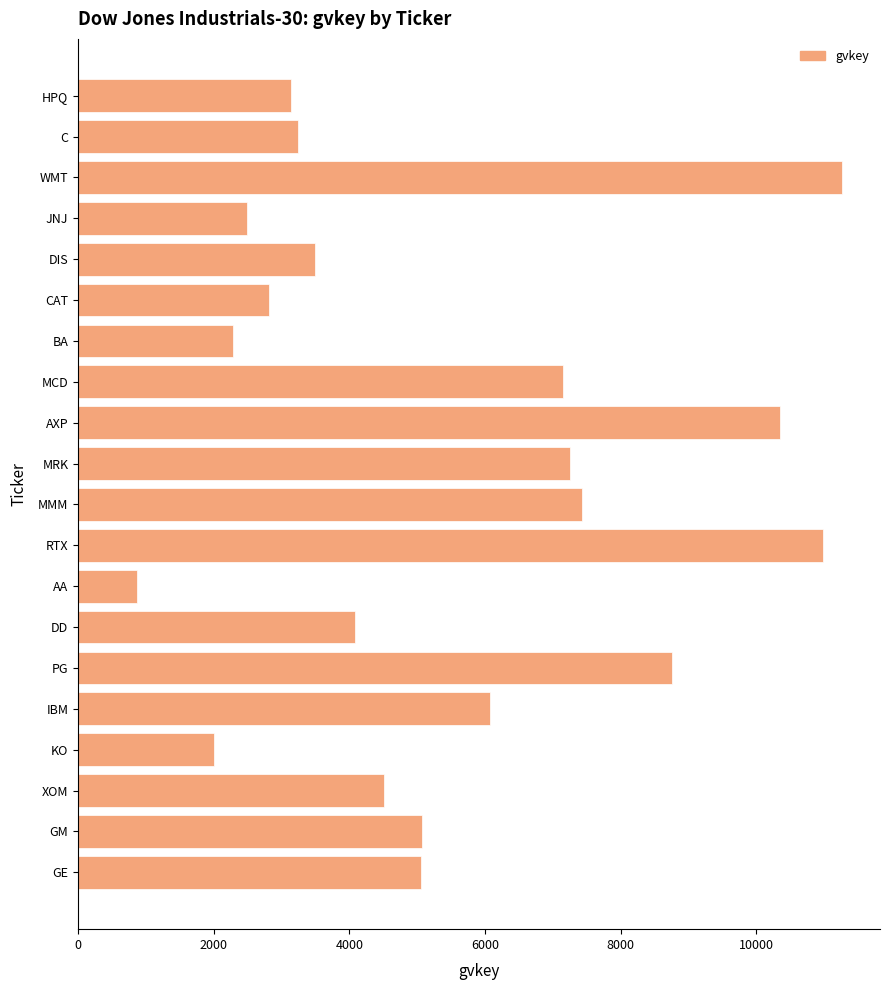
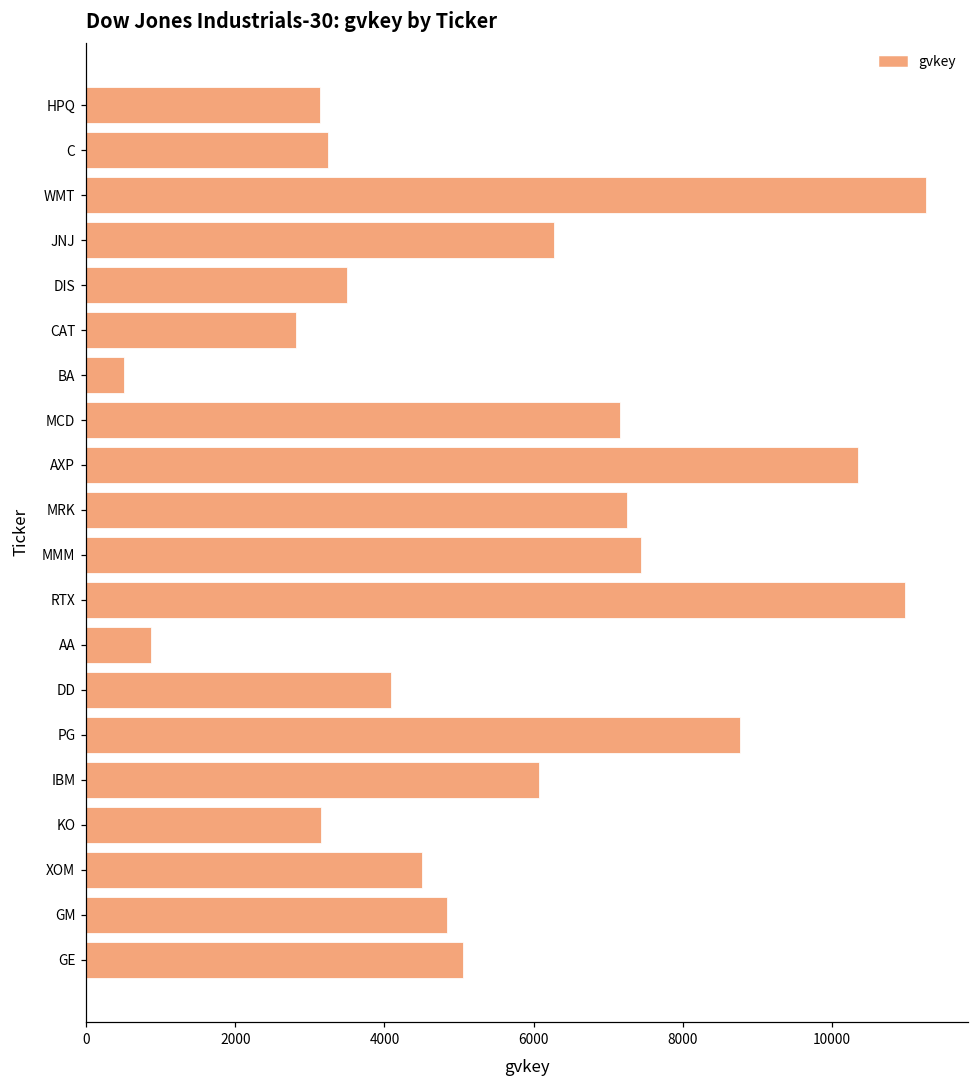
JNJ: 2500 -> 6300
BA: 2300 -> 500
KO: 2000 -> 3100
GM: 5100 -> 4800
